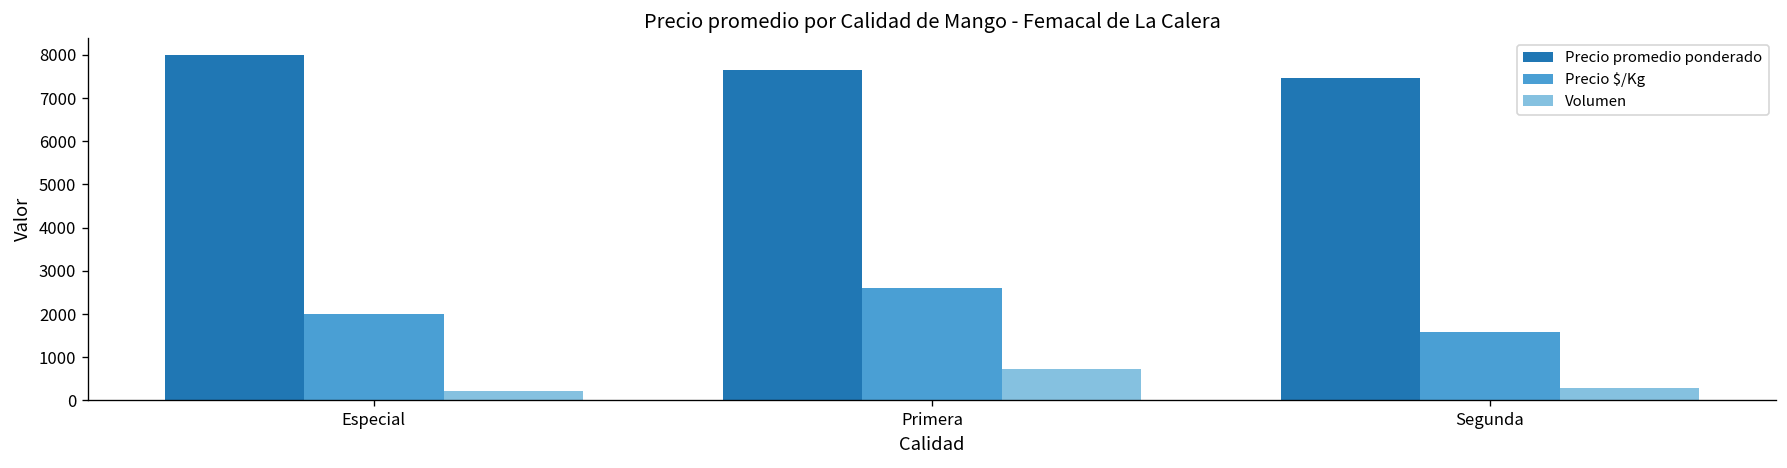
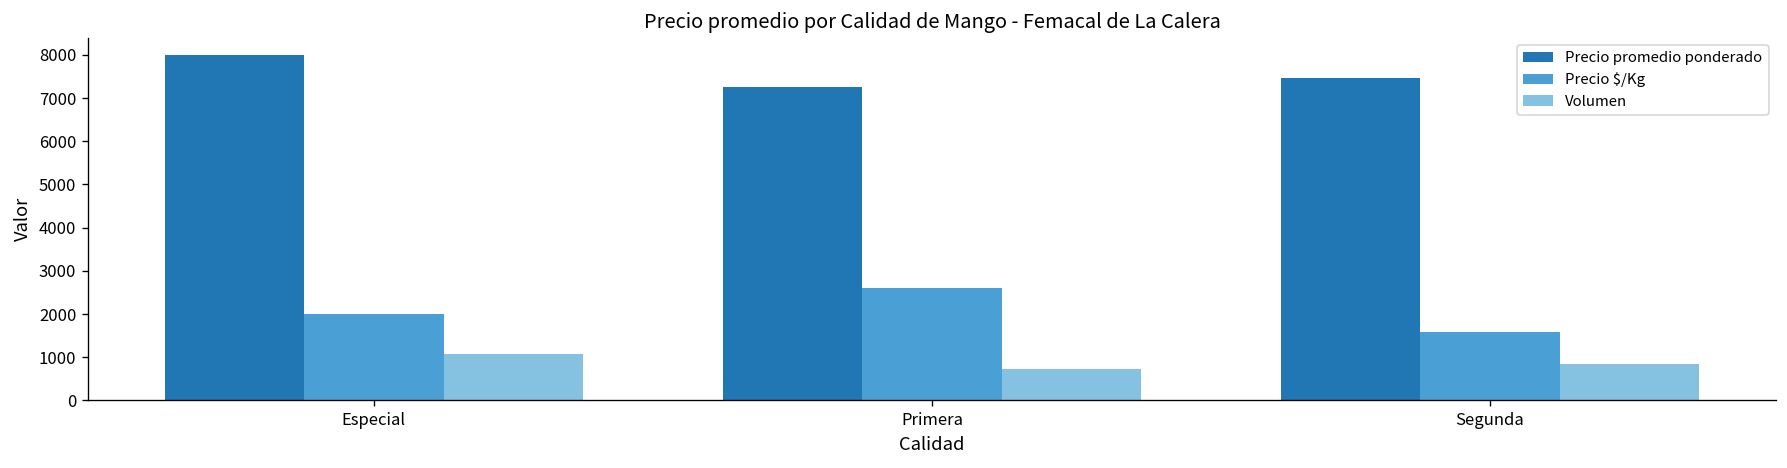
Volumen, Especial: 200 -> 1100
Precio promedio ponderado, Primera: 7700 -> 7300
Volumen, Segunda: 300 -> 800
